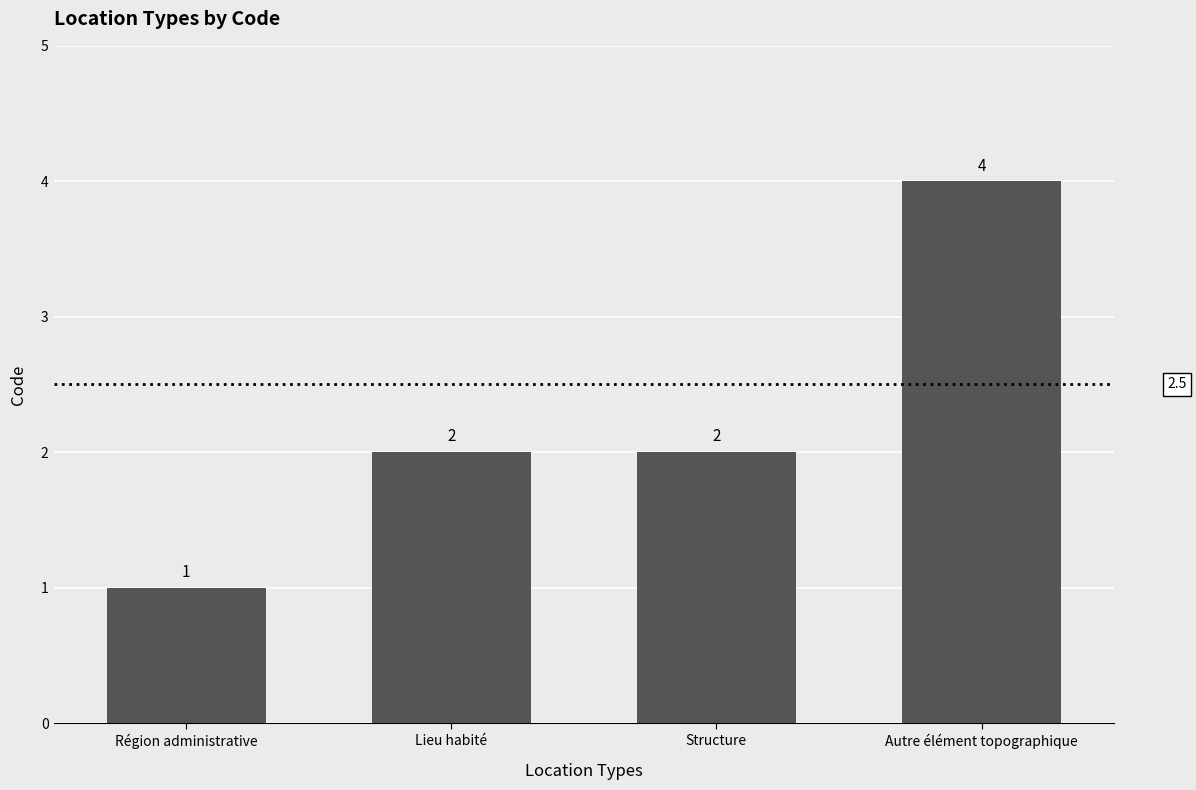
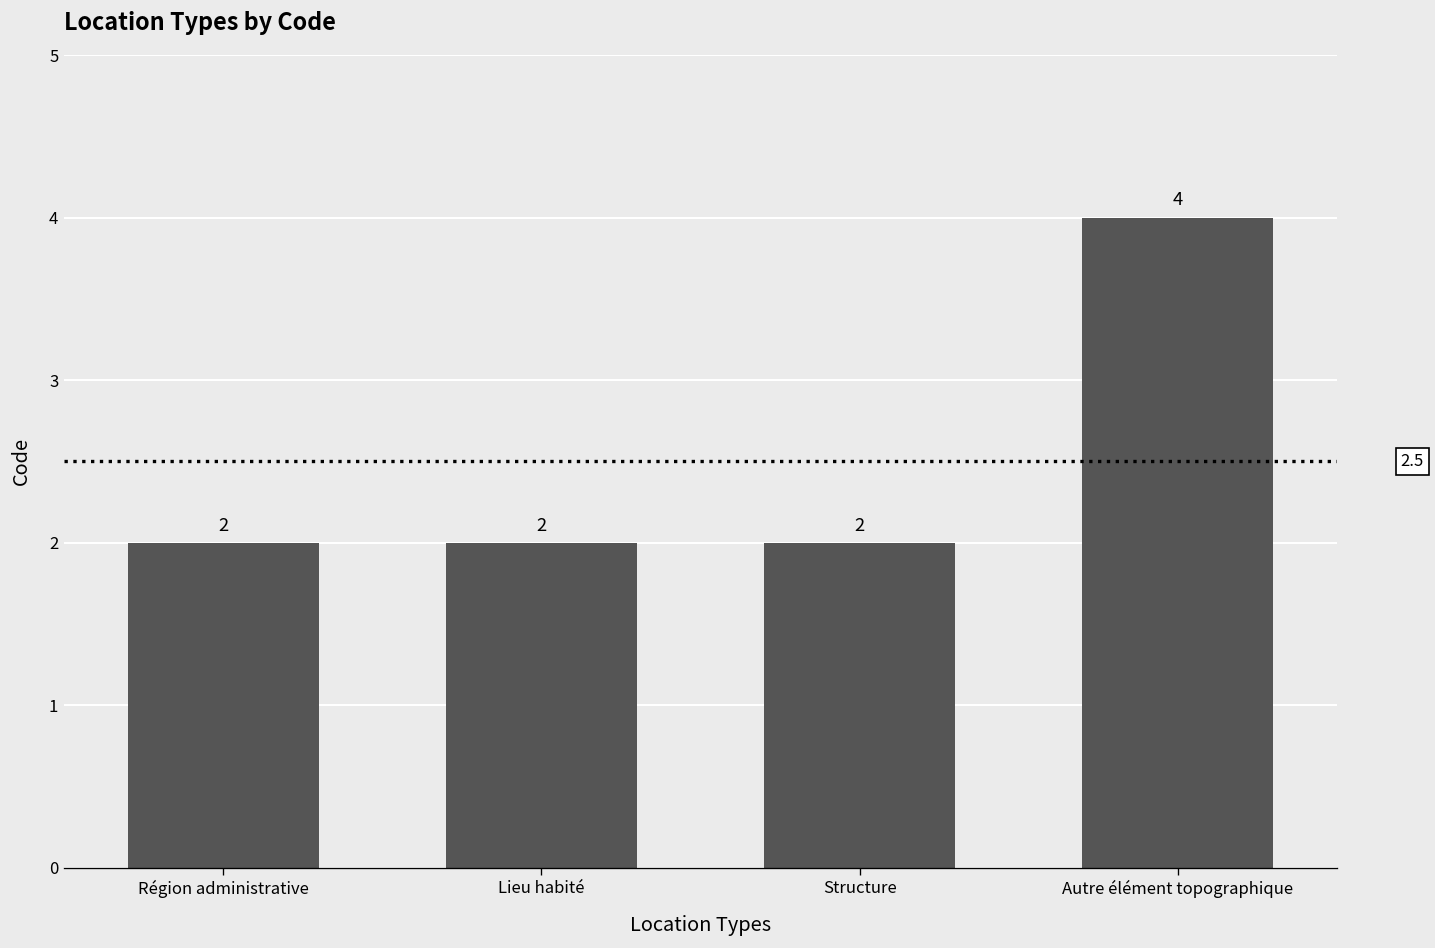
Région administrative: 1 -> 2
